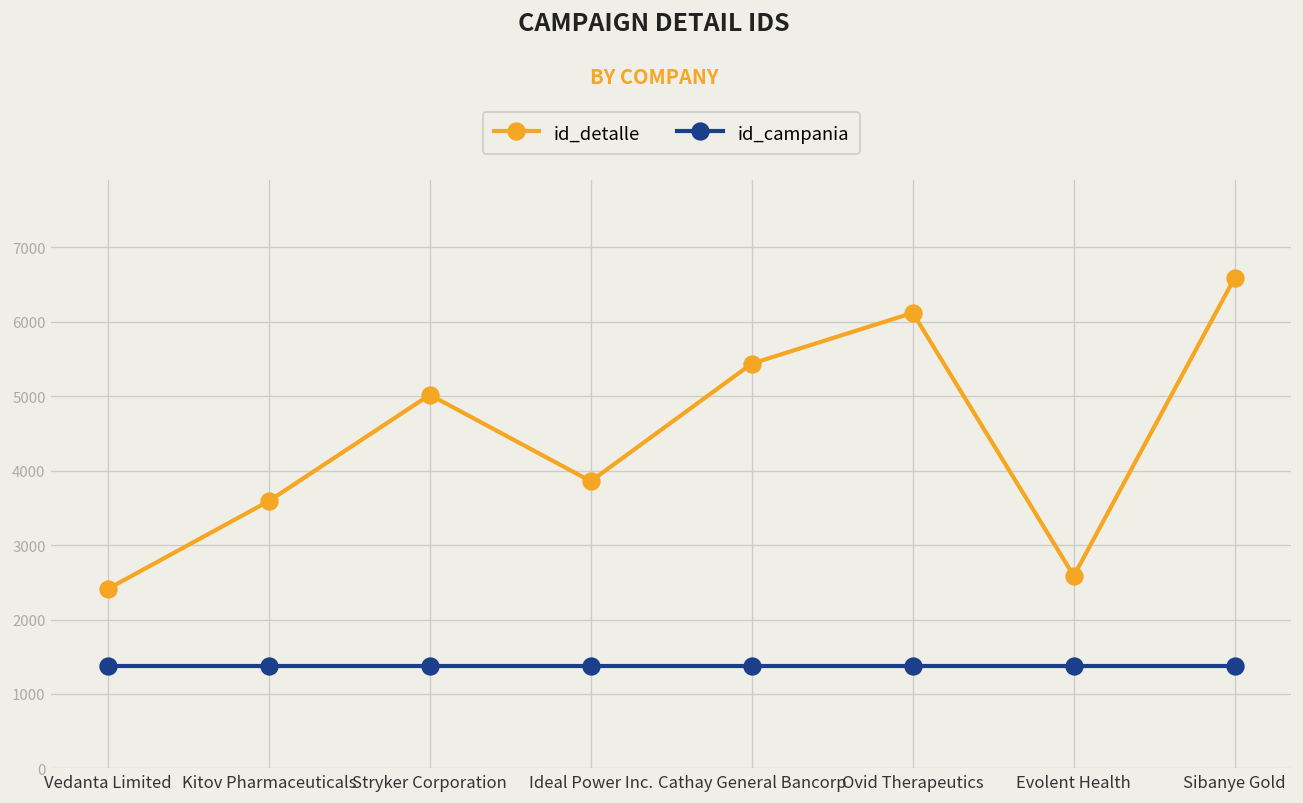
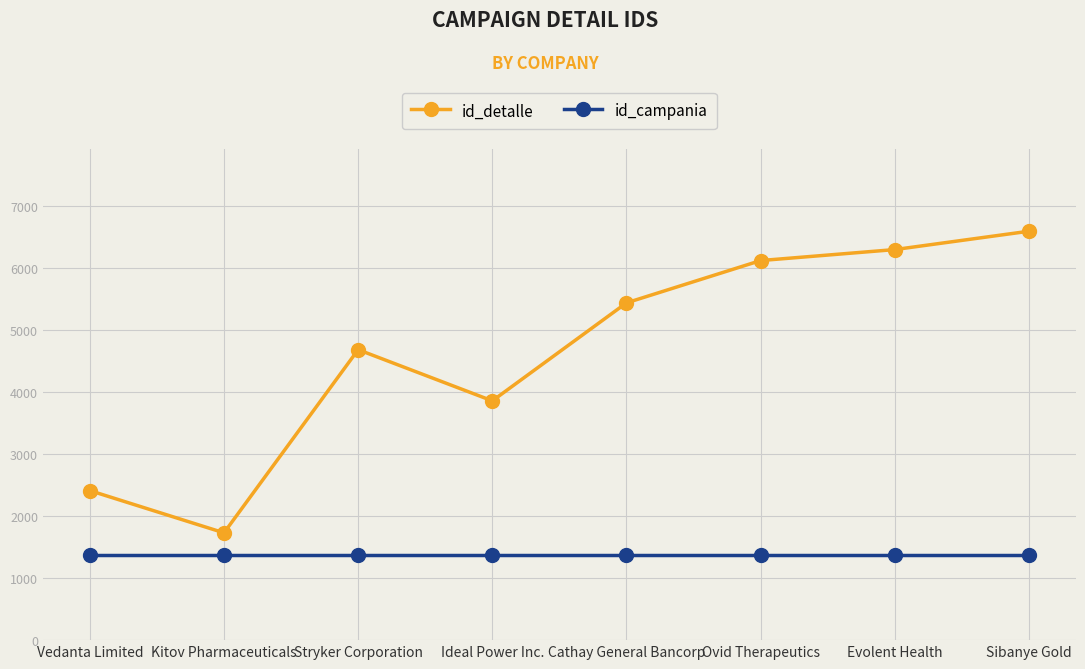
id_detalle, Kitov Pharmaceuticals: 3600 -> 1700
id_detalle, Stryker Corporation: 5000 -> 4700
id_detalle, Evolent Health: 2600 -> 6300
